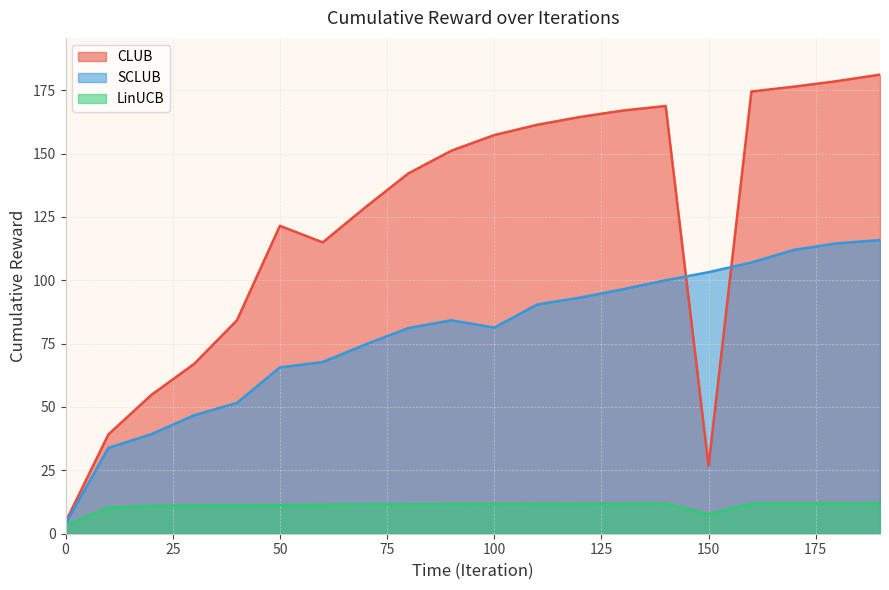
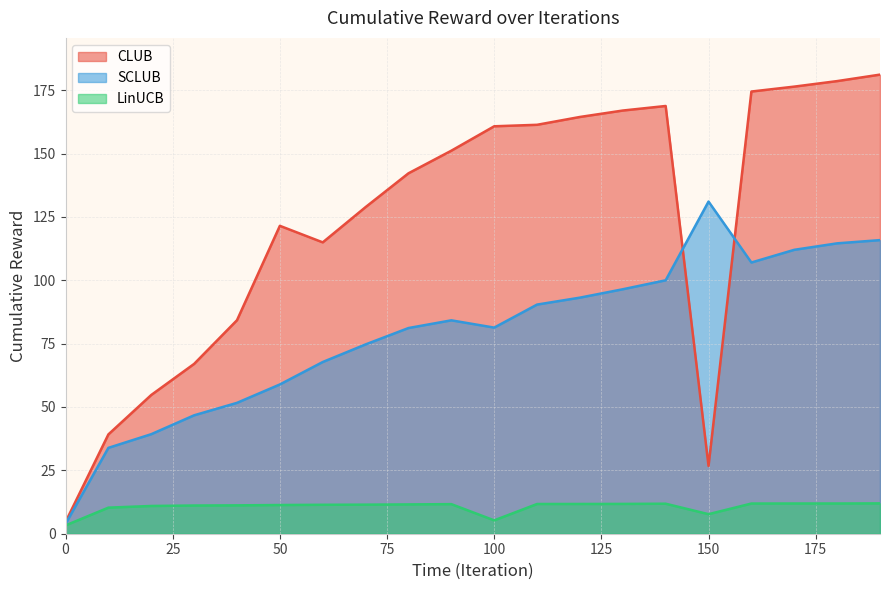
SCLUB, 50: 66 -> 59
CLUB, 100: 157 -> 161
LinUCB, 100: 12 -> 5
SCLUB, 150: 103 -> 131
